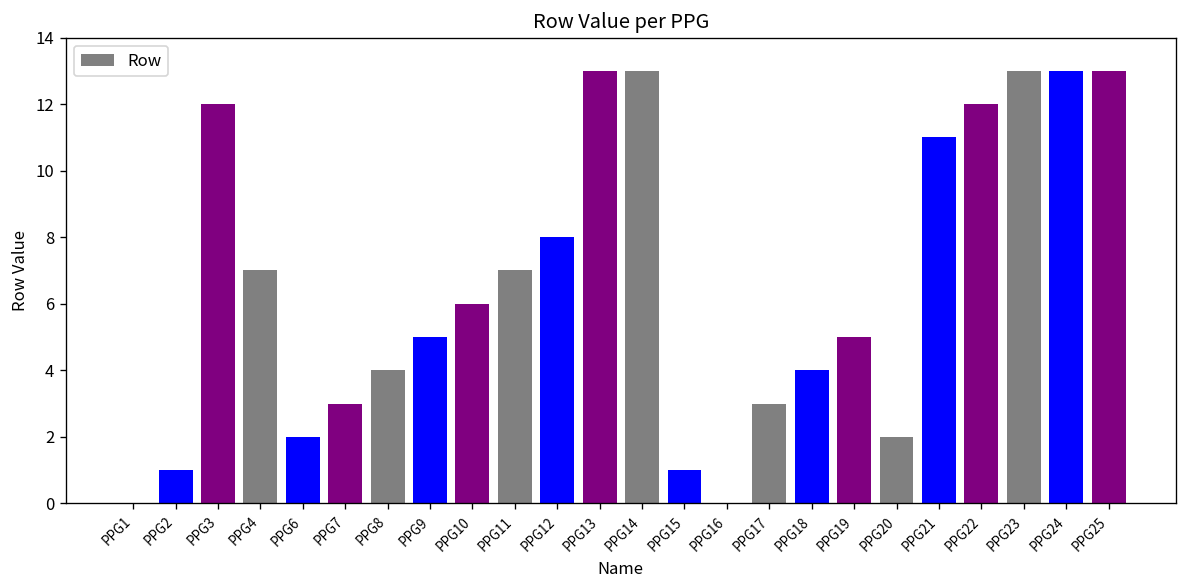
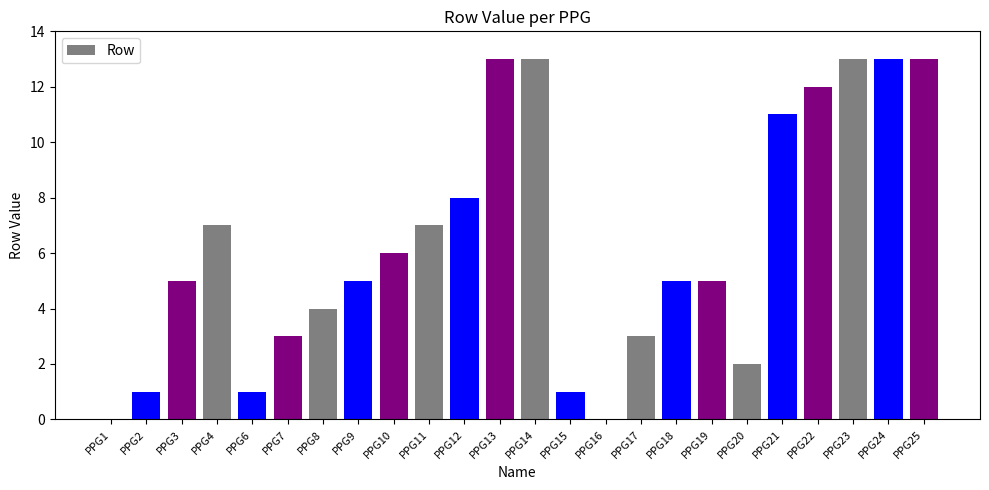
PPG3: 12 -> 5
PPG6: 2 -> 1
PPG18: 4 -> 5
